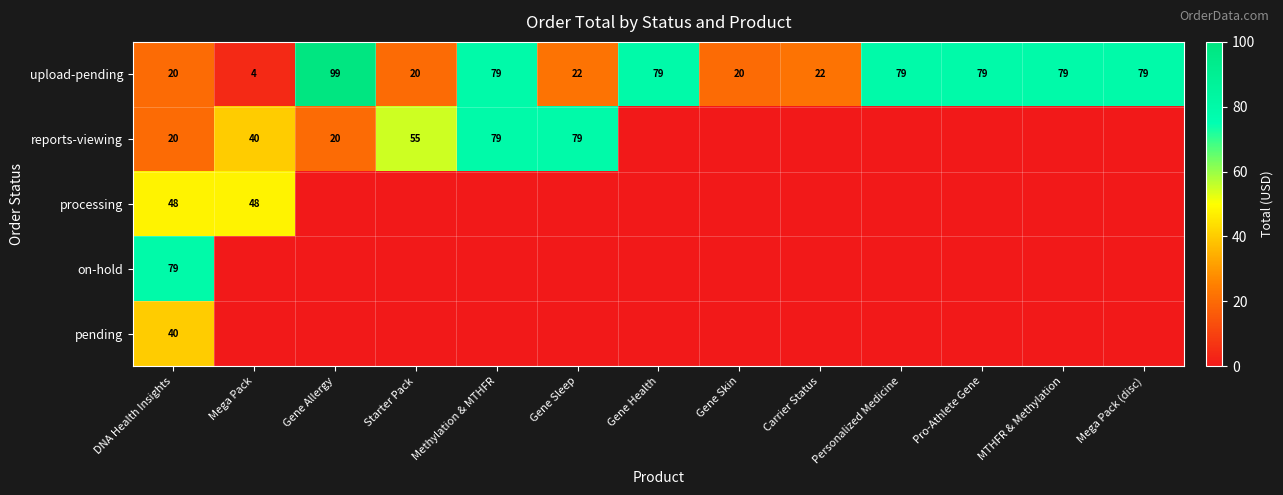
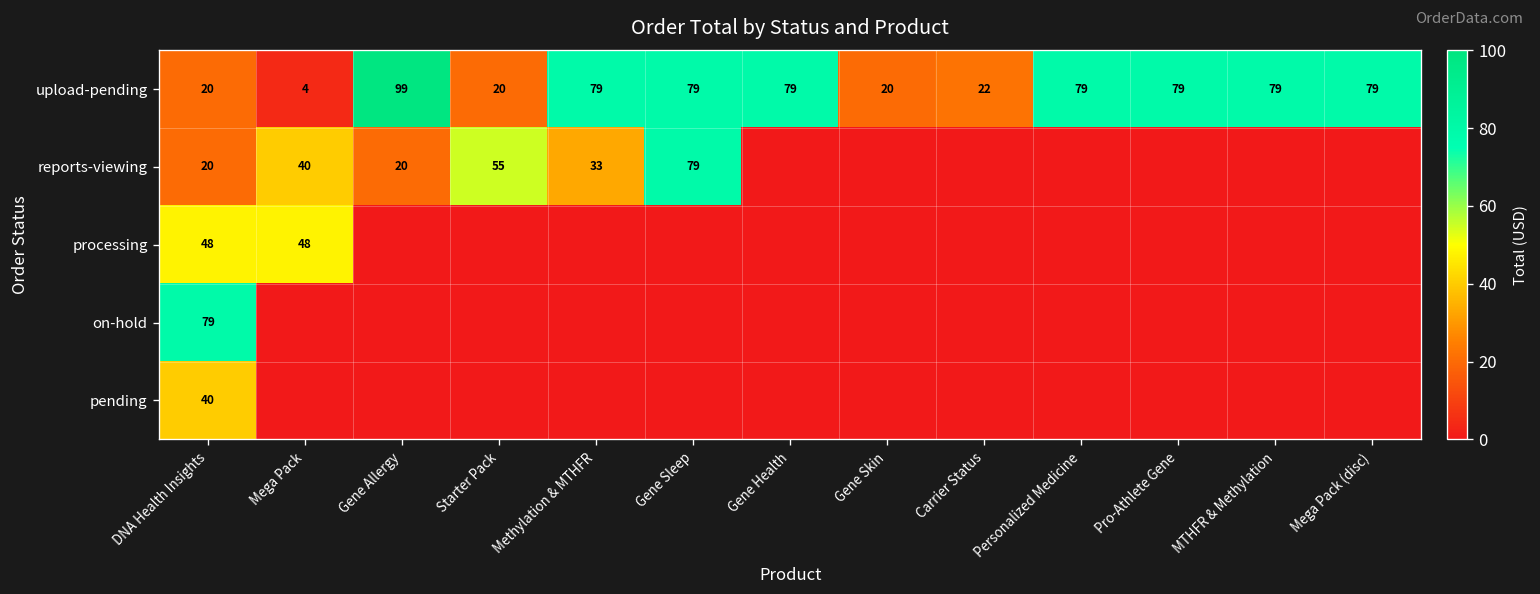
upload-pending, Gene Sleep: 22 -> 79
reports-viewing, Methylation & MTHFR: 79 -> 33
